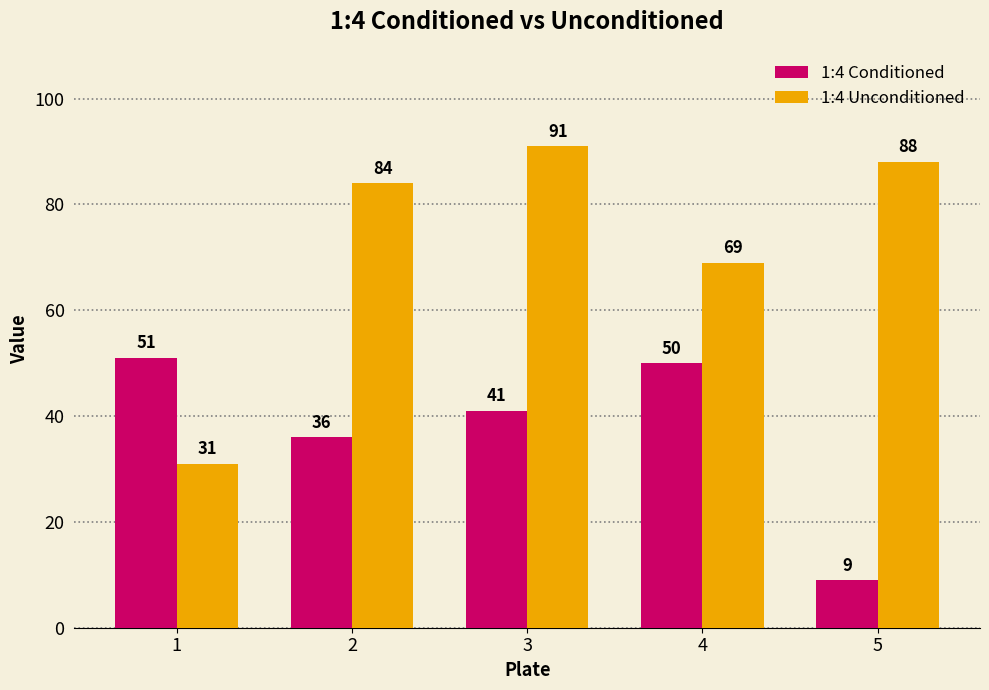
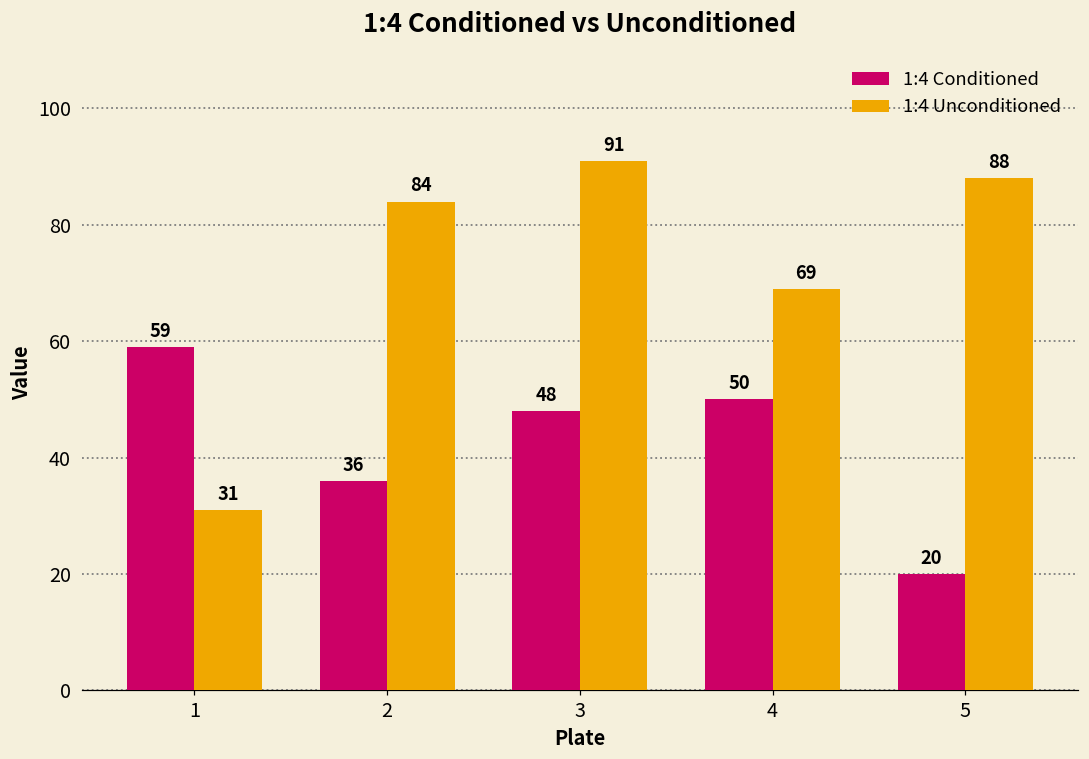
1:4 Conditioned, 1: 51 -> 59
1:4 Conditioned, 3: 41 -> 48
1:4 Conditioned, 5: 9 -> 20
